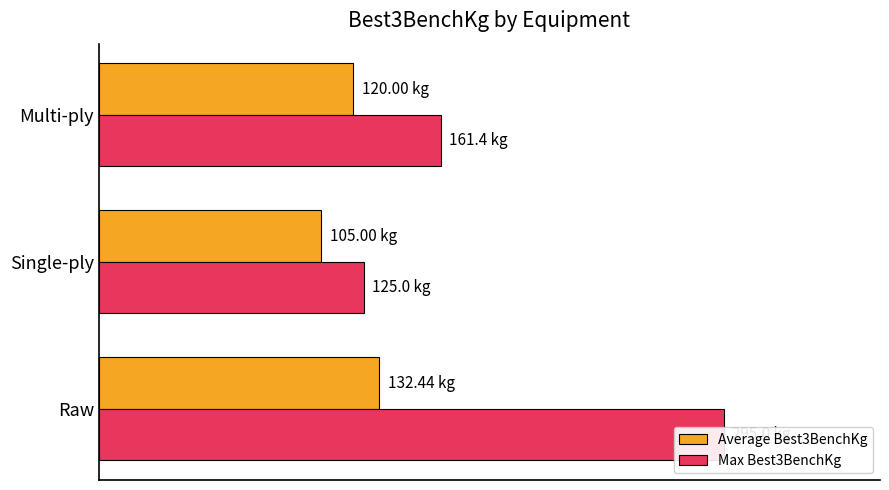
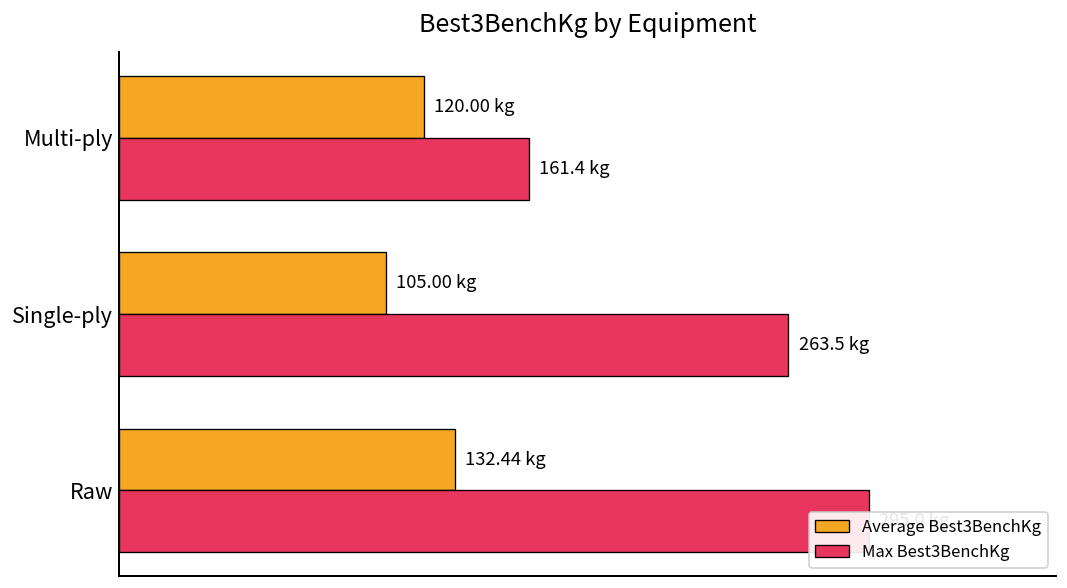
Max Best3BenchKg, Single-ply: 125.0 -> 263.5
